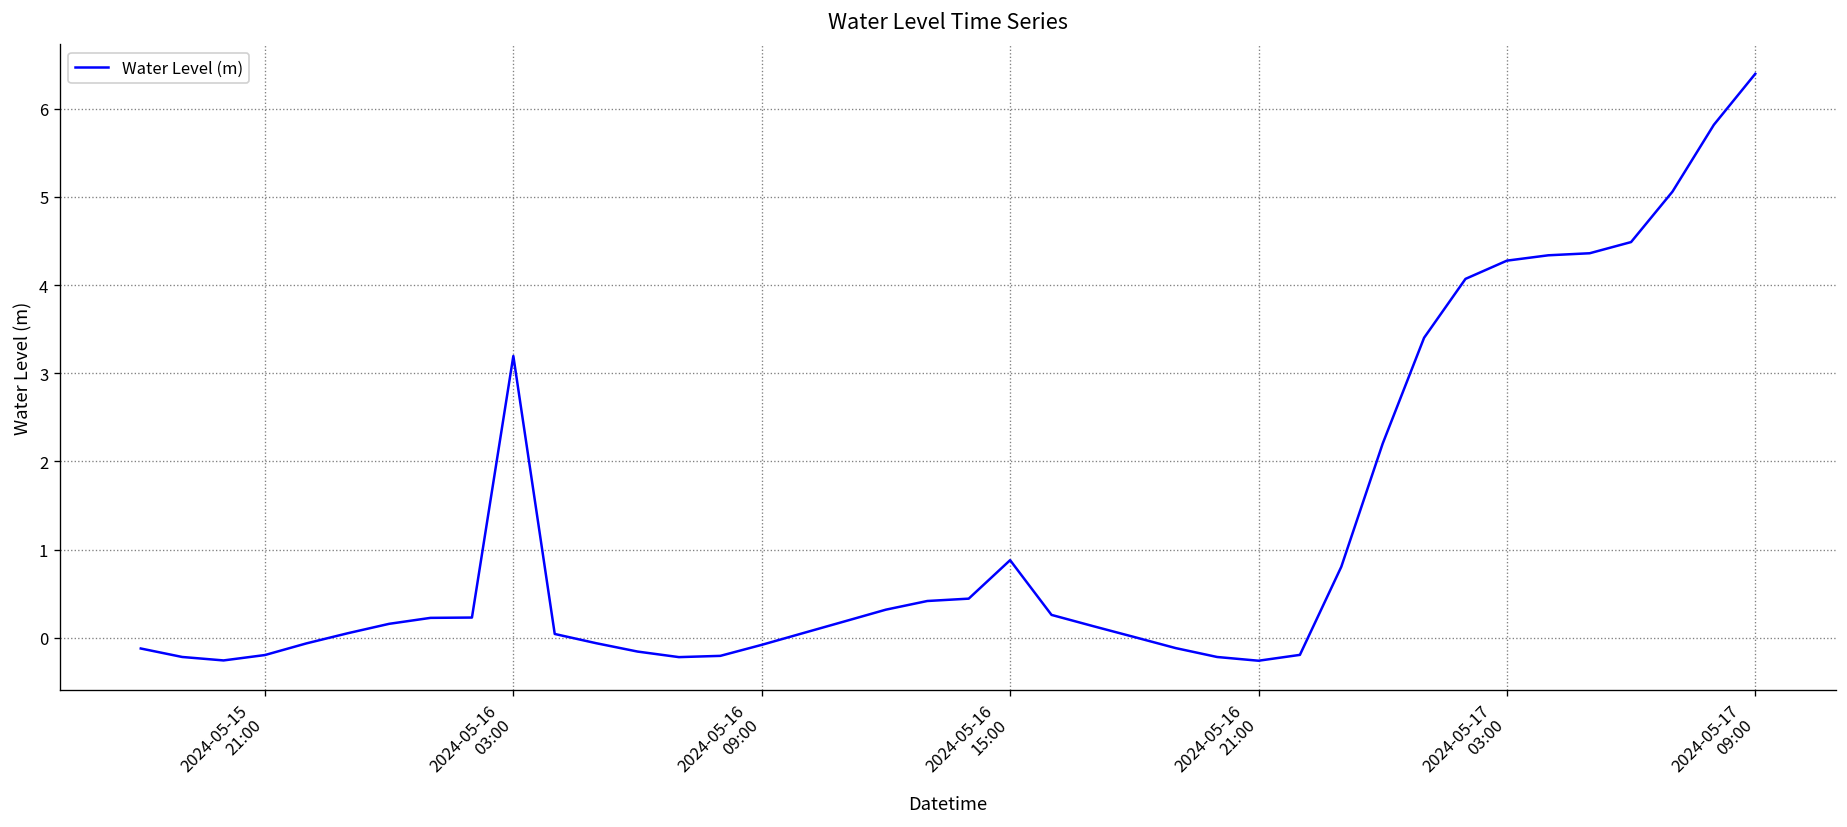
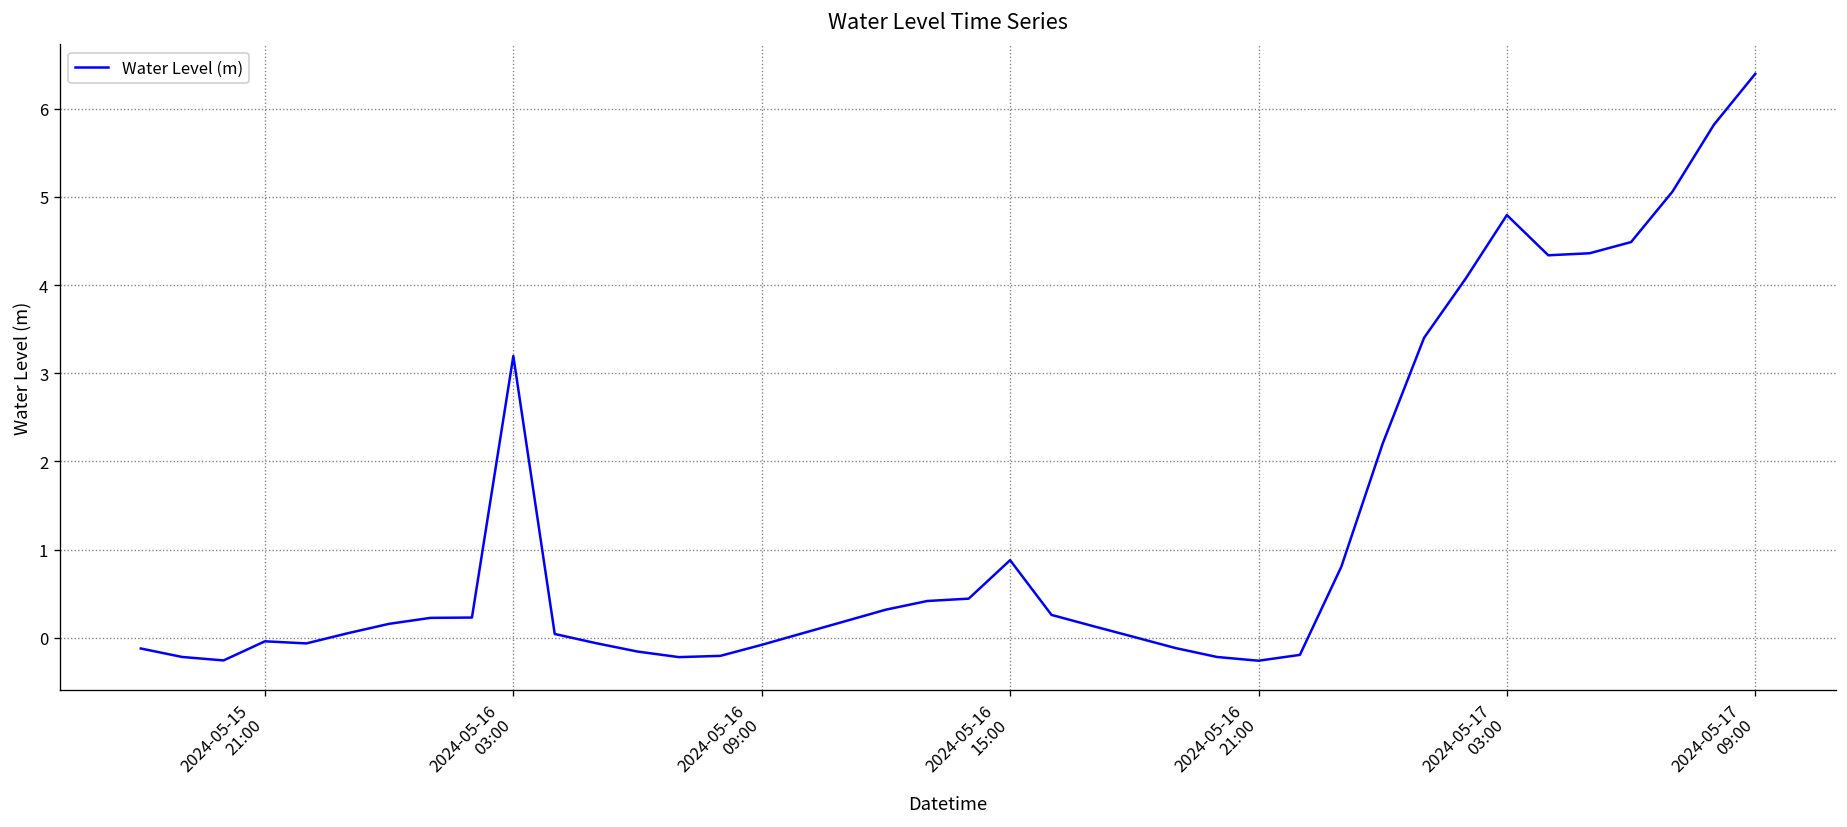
2024-05-15 21:00: -0.2 -> 0.0
2024-05-17 03:00: 4.3 -> 4.8
